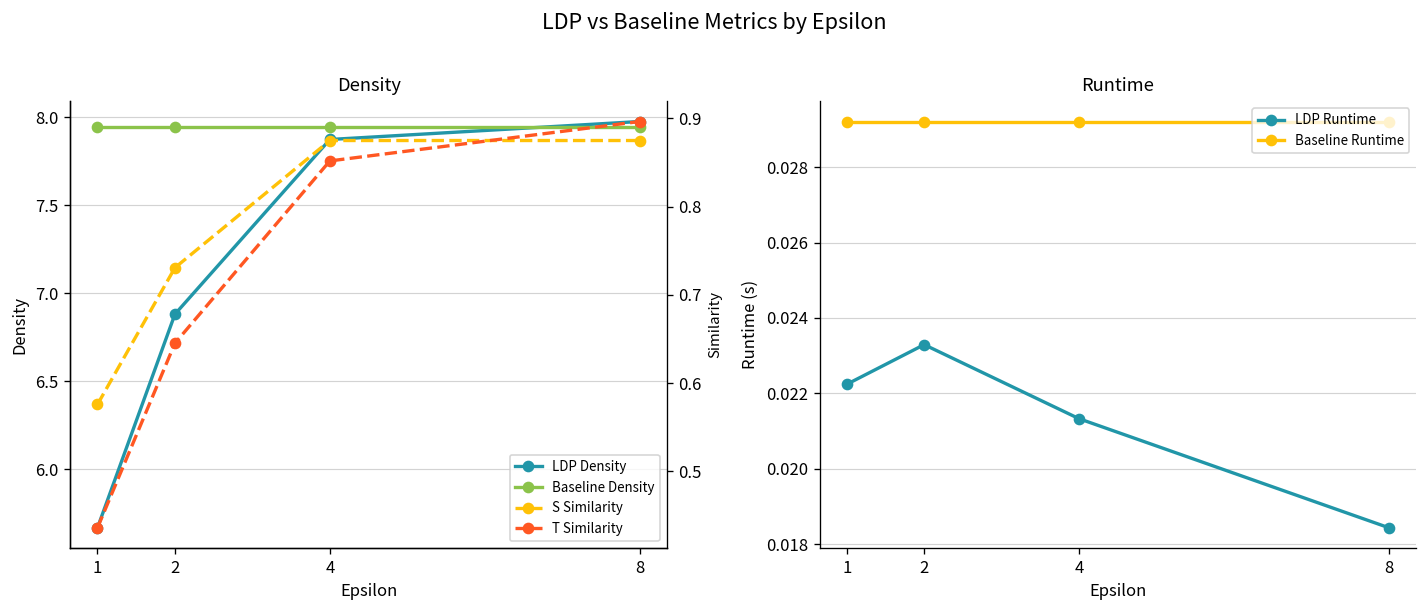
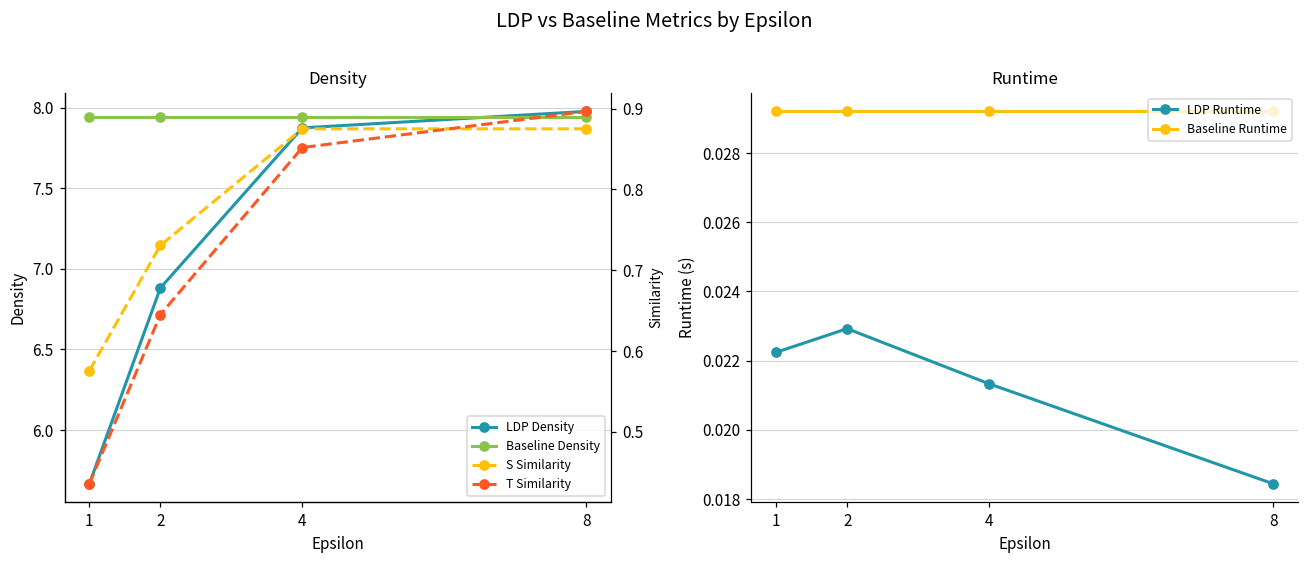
Runtime, LDP Runtime, 2: 0.0233 -> 0.0229
